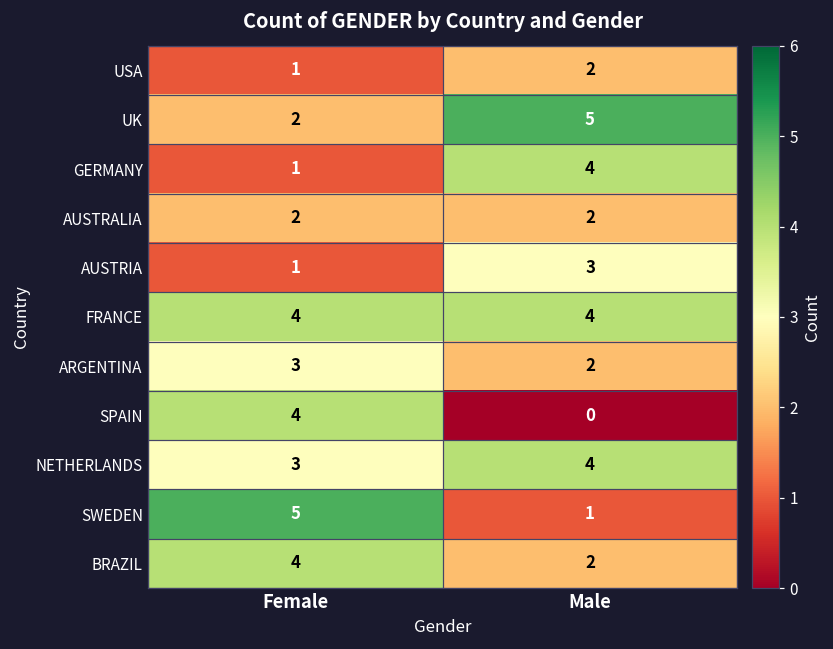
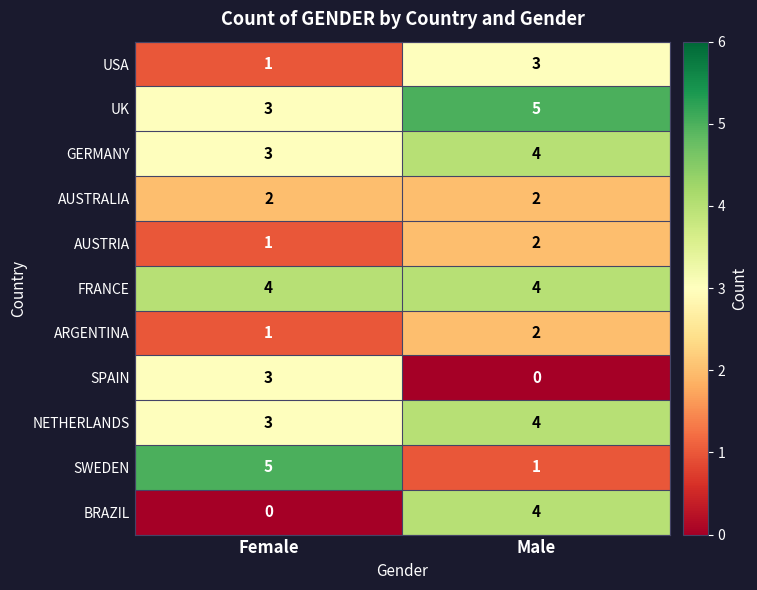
USA, Male: 2 -> 3
UK, Female: 2 -> 3
GERMANY, Female: 1 -> 3
AUSTRIA, Male: 3 -> 2
ARGENTINA, Female: 3 -> 1
SPAIN, Female: 4 -> 3
BRAZIL, Female: 4 -> 0
BRAZIL, Male: 2 -> 4
